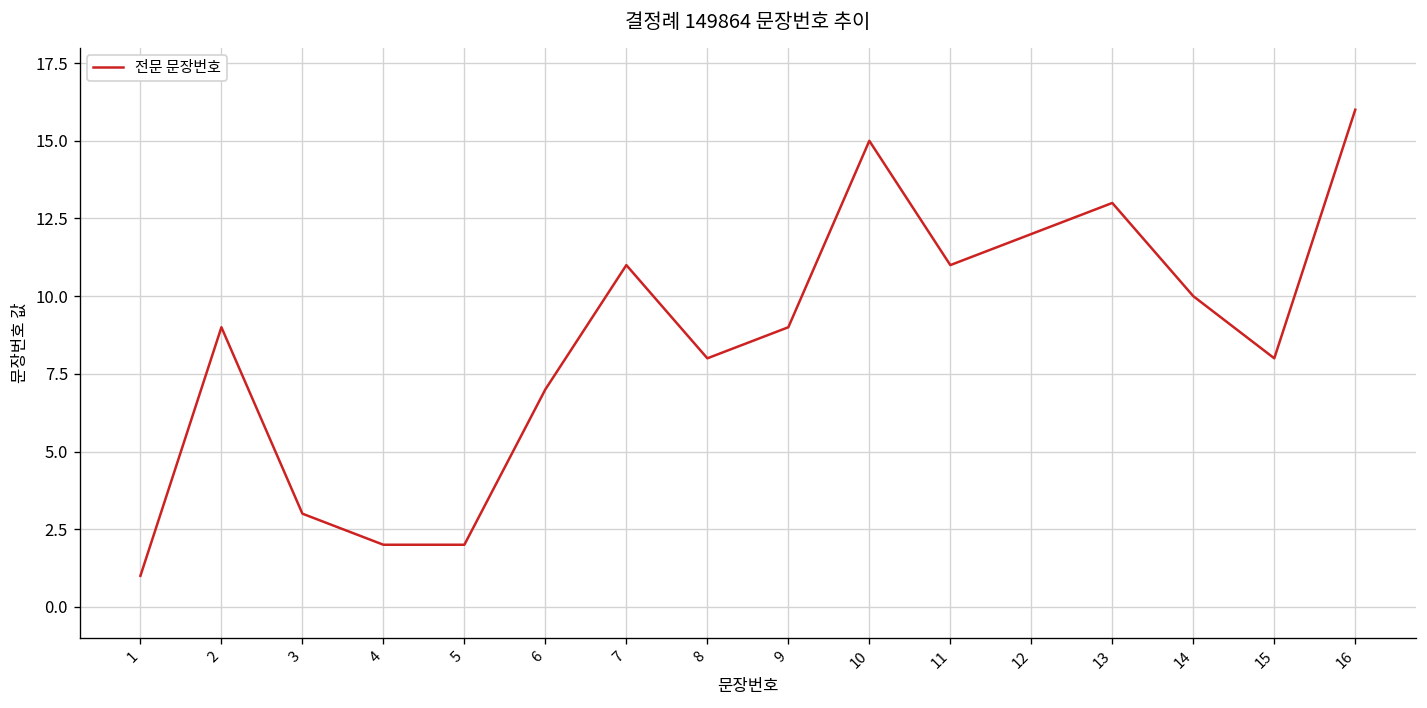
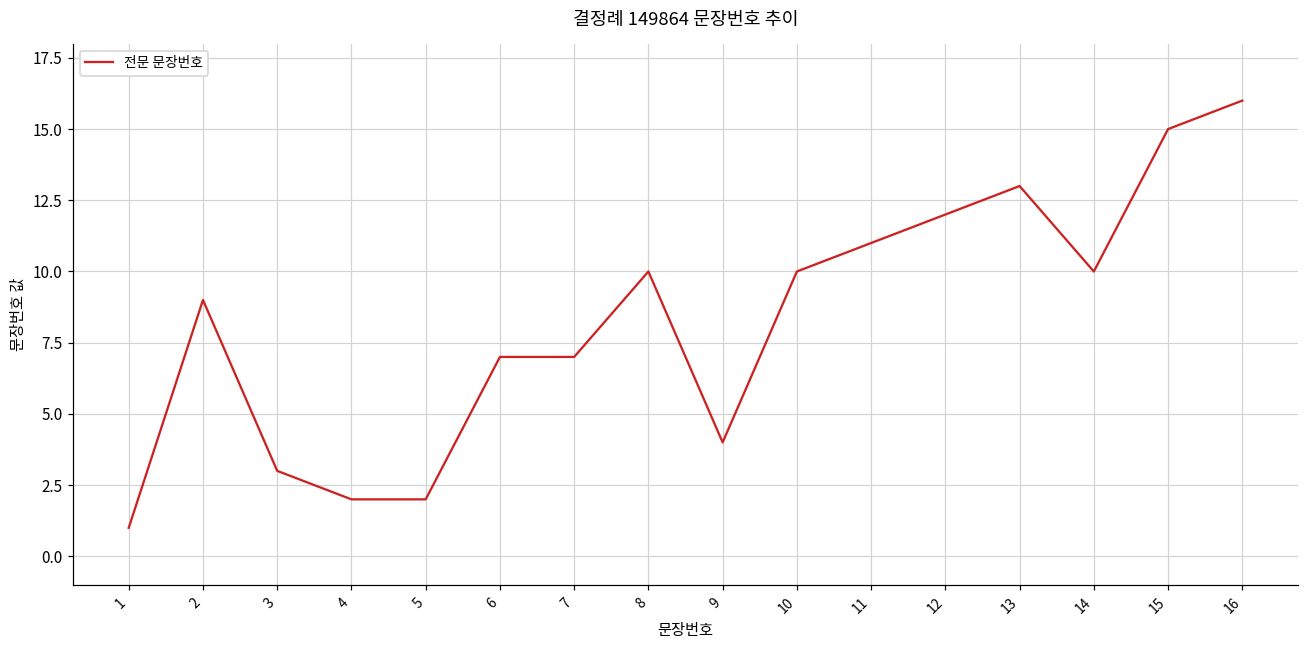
7: 11 -> 7
8: 8 -> 10
9: 9 -> 4
10: 15 -> 10
15: 8 -> 15
